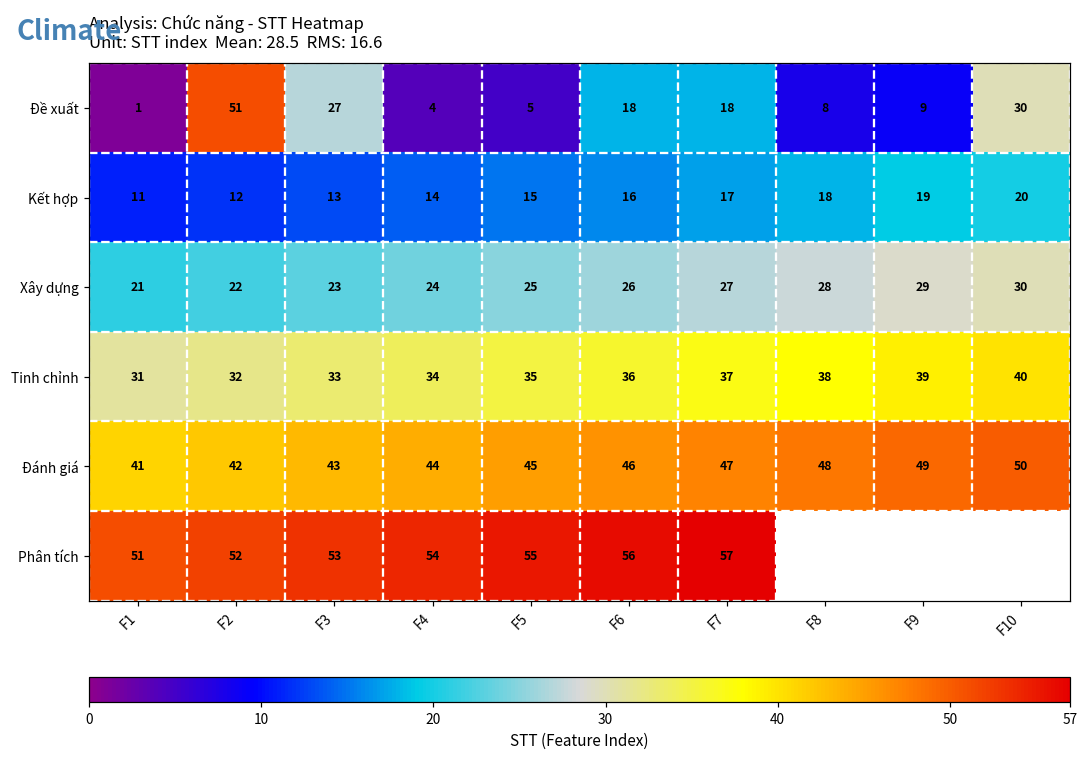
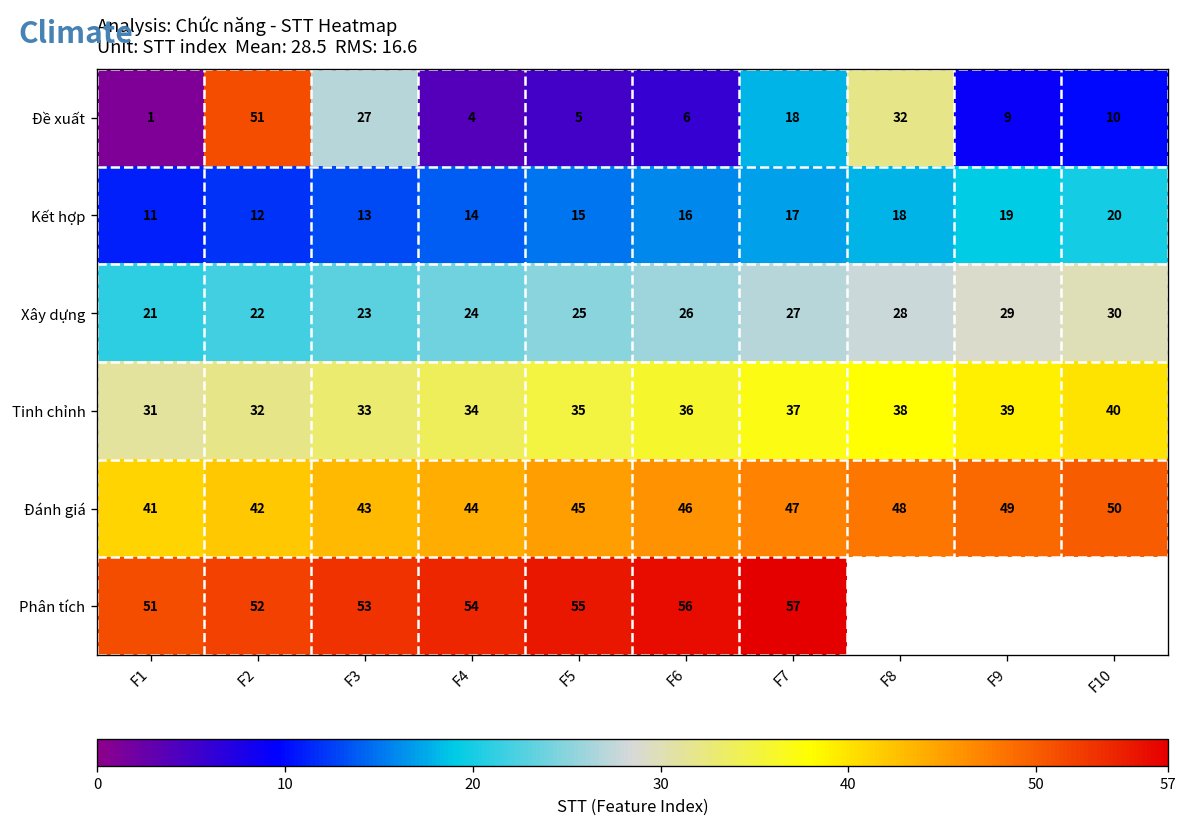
Đề xuất, F6: 18 -> 6
Đề xuất, F8: 8 -> 32
Đề xuất, F10: 30 -> 10
